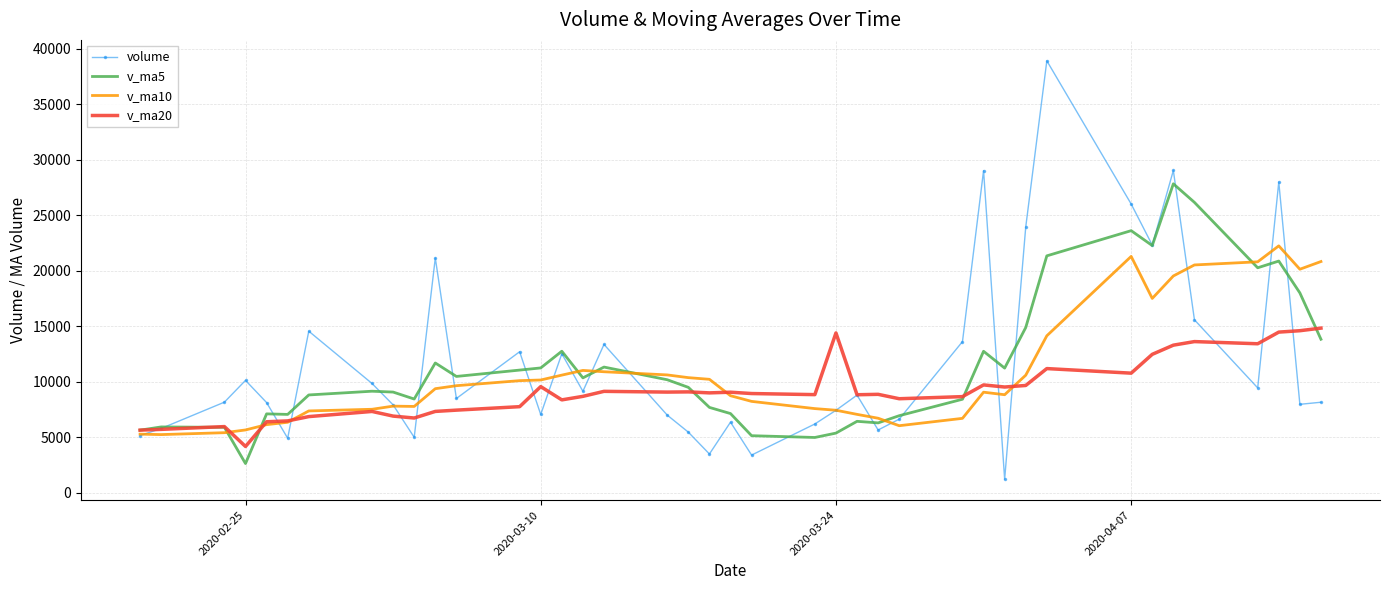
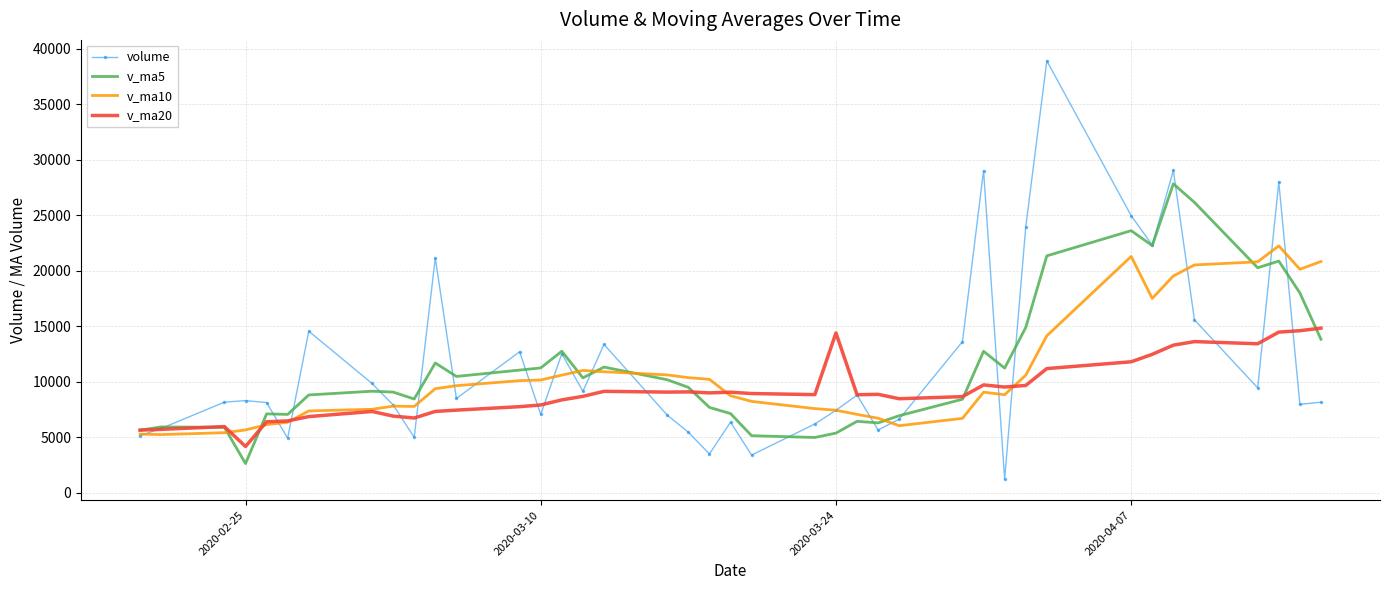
volume, 2020-02-25: 10100 -> 8300
v_ma20, 2020-03-10: 9600 -> 7900
volume, 2020-04-07: 26000 -> 25000
v_ma20, 2020-04-07: 10800 -> 11800
